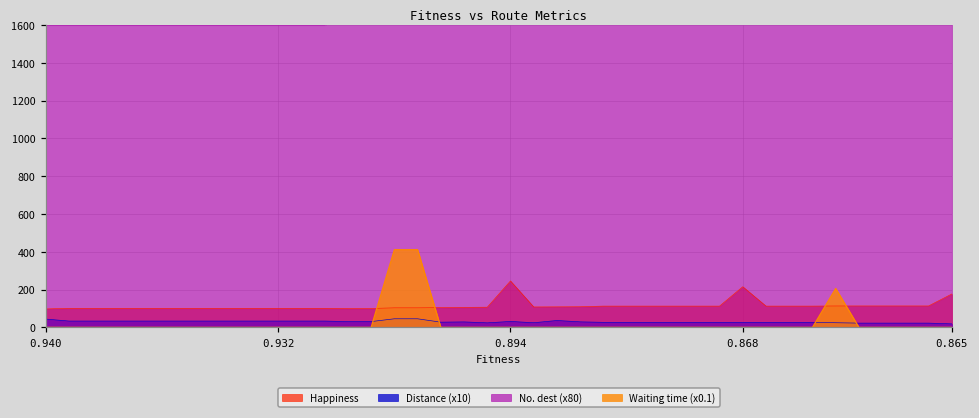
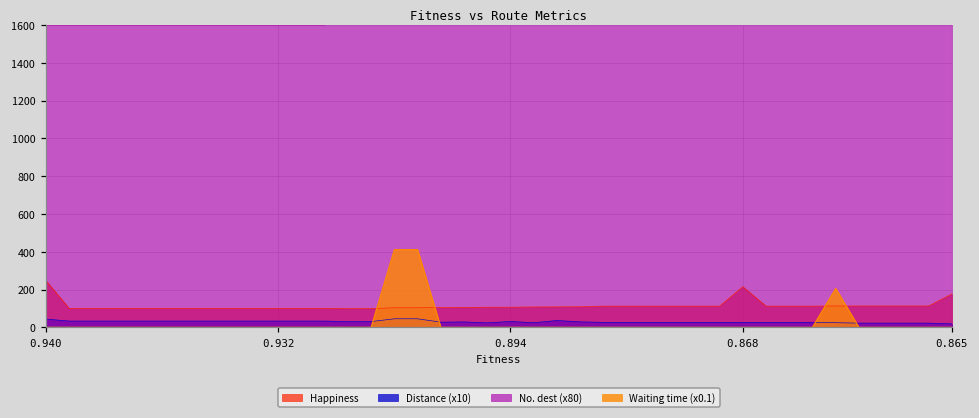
Happiness, 0.940: 100 -> 250
Happiness, 0.894: 250 -> 110
